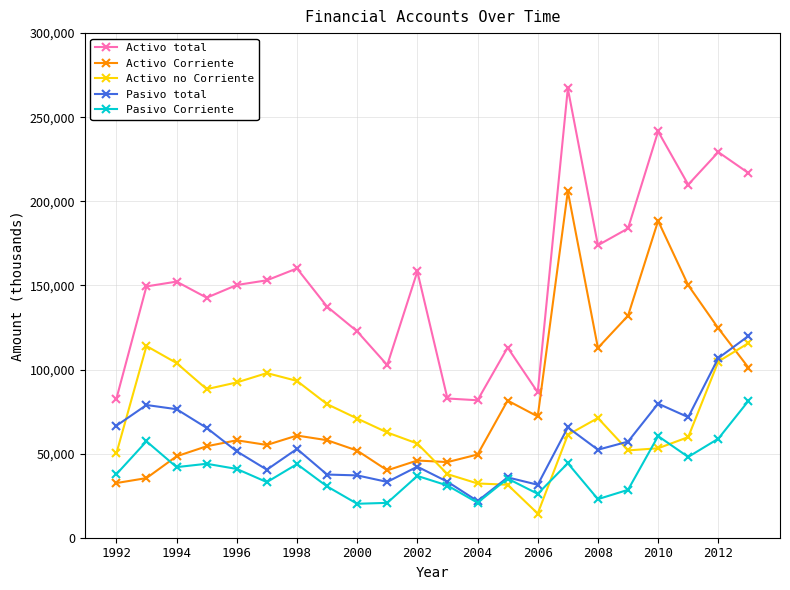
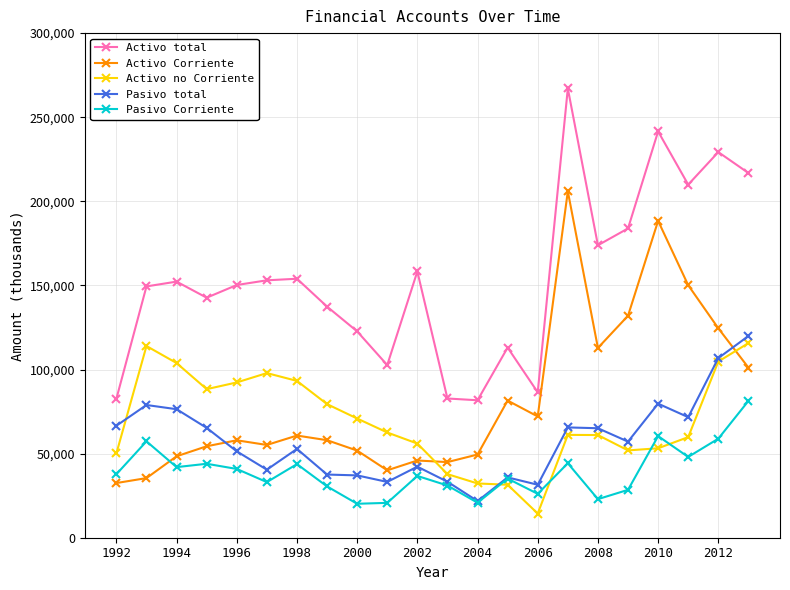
Activo total, 1998: 160,000 -> 154,000
Activo no Corriente, 2008: 71,000 -> 61,000
Pasivo total, 2008: 52,000 -> 65,000
